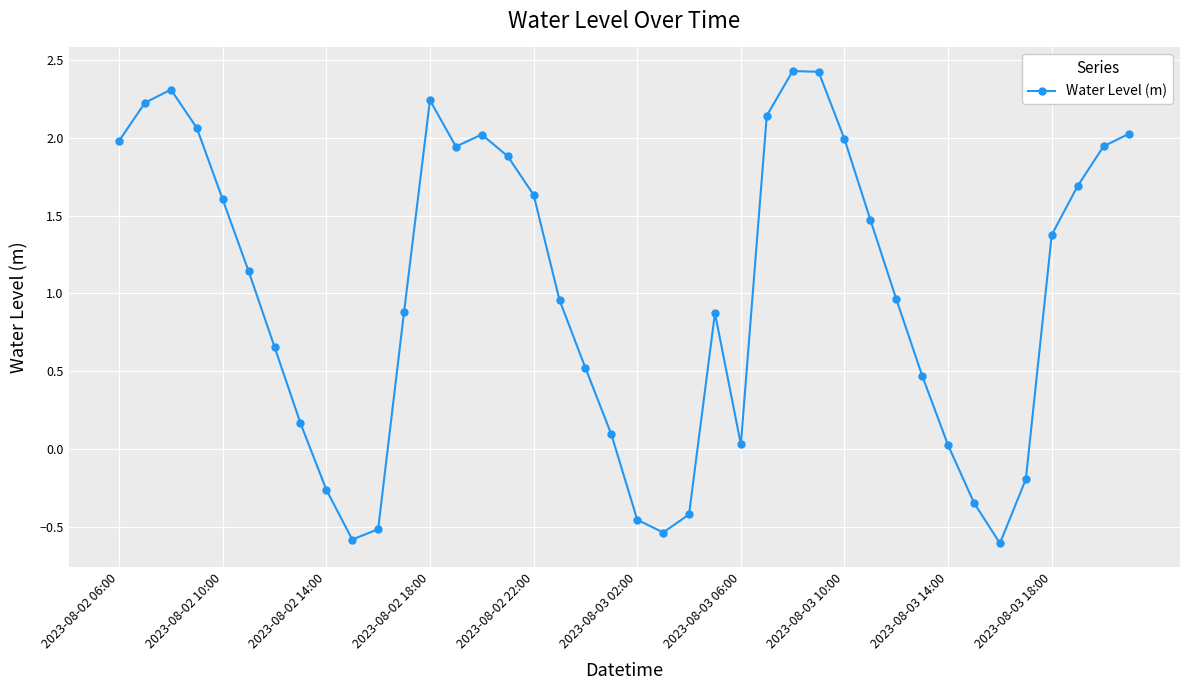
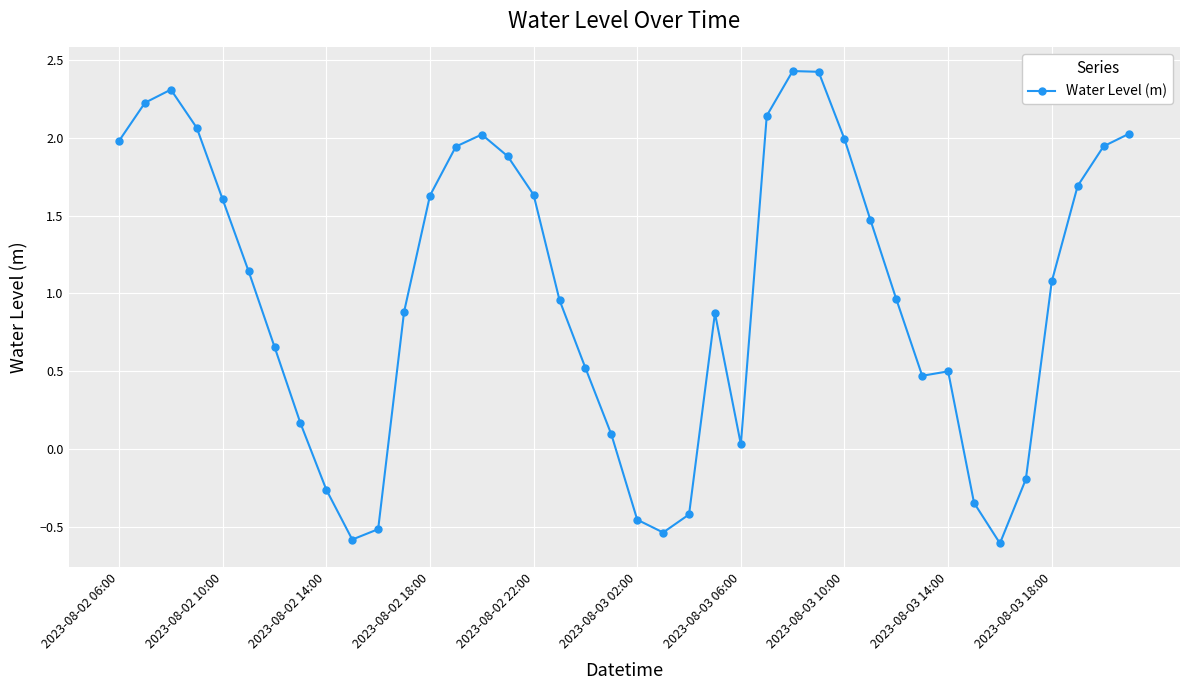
2023-08-02 18:00: 2.24 -> 1.63
2023-08-03 14:00: 0.02 -> 0.50
2023-08-03 18:00: 1.38 -> 1.08
